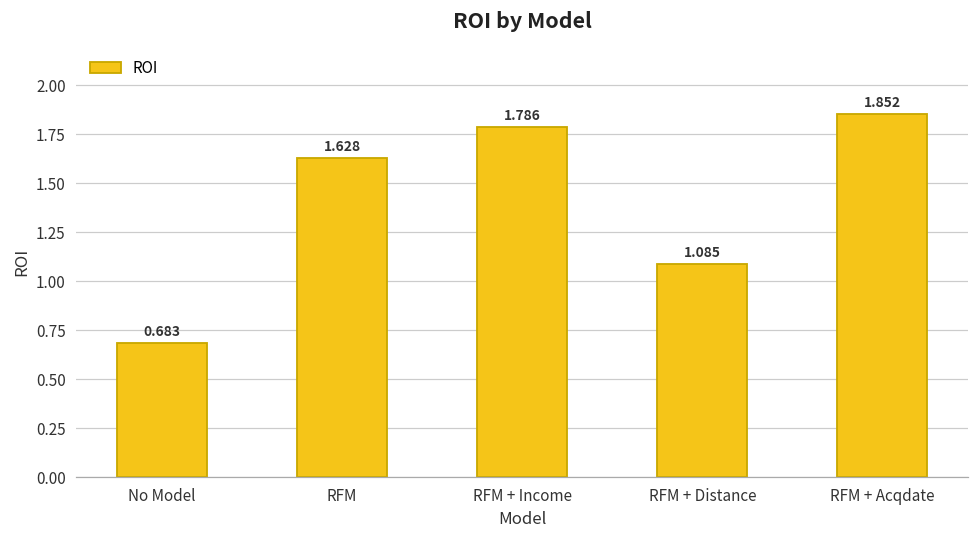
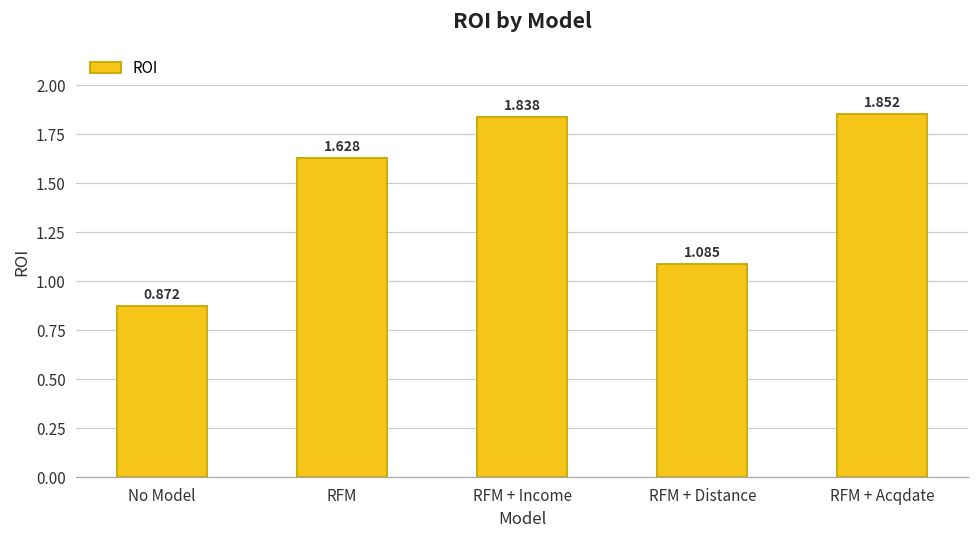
No Model: 0.683 -> 0.872
RFM + Income: 1.786 -> 1.838
